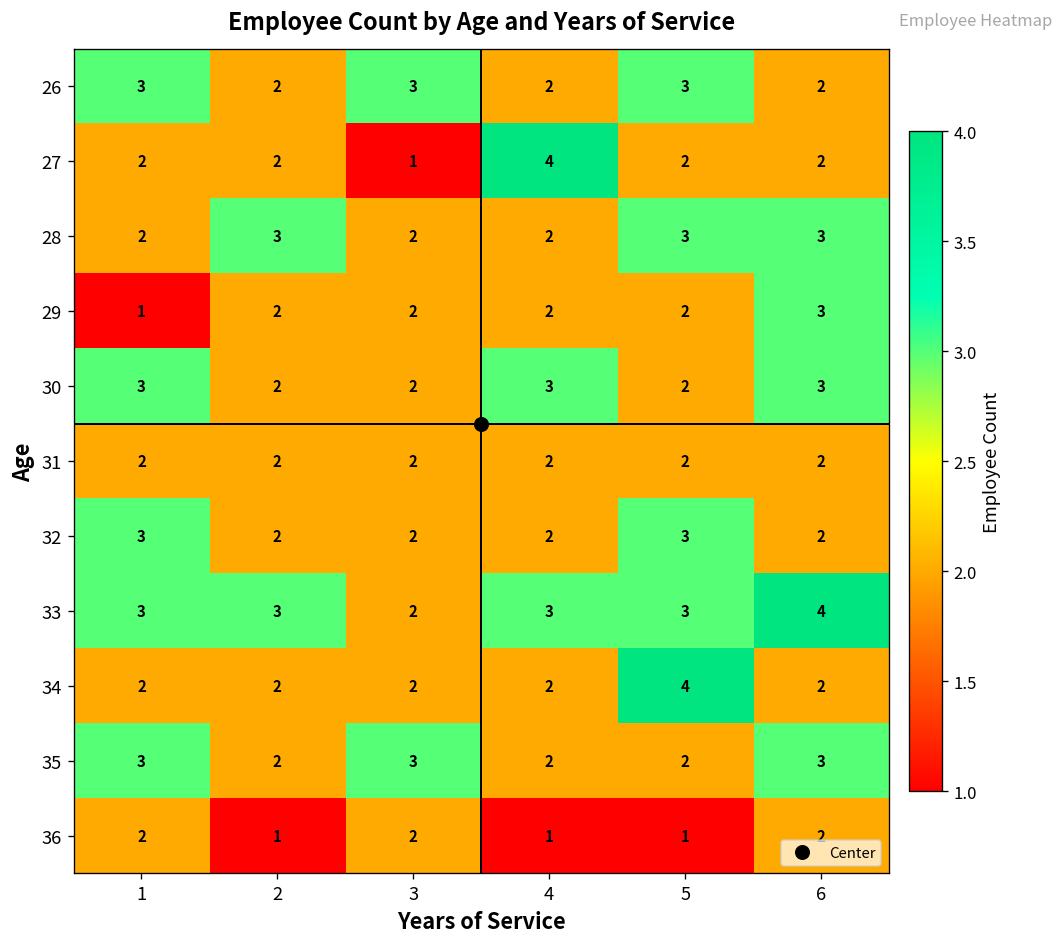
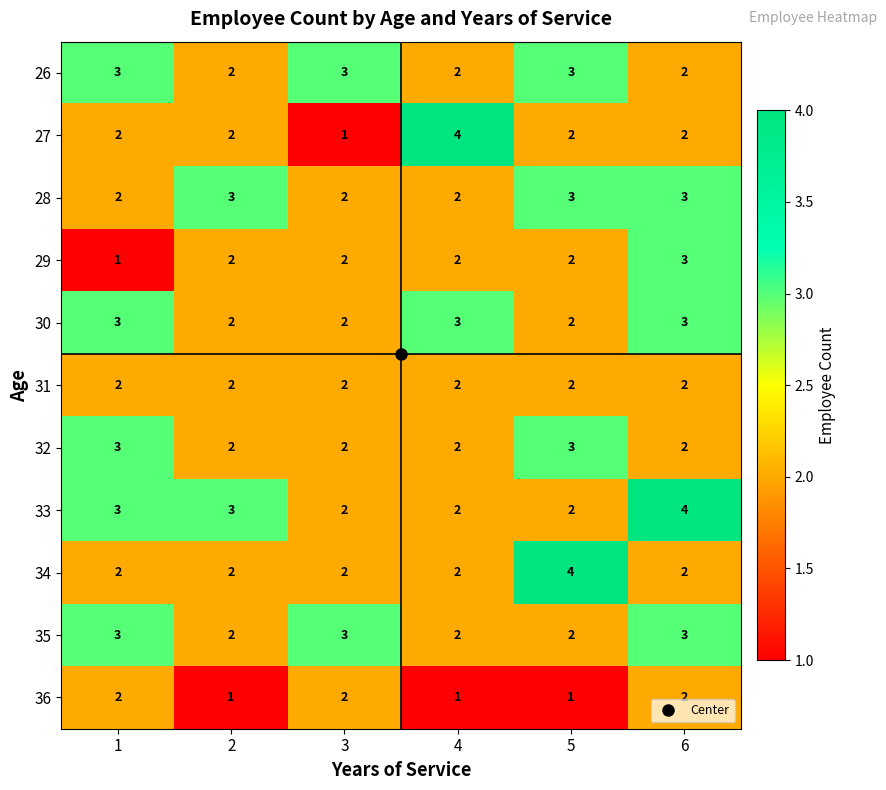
33, 4: 3 -> 2
33, 5: 3 -> 2
